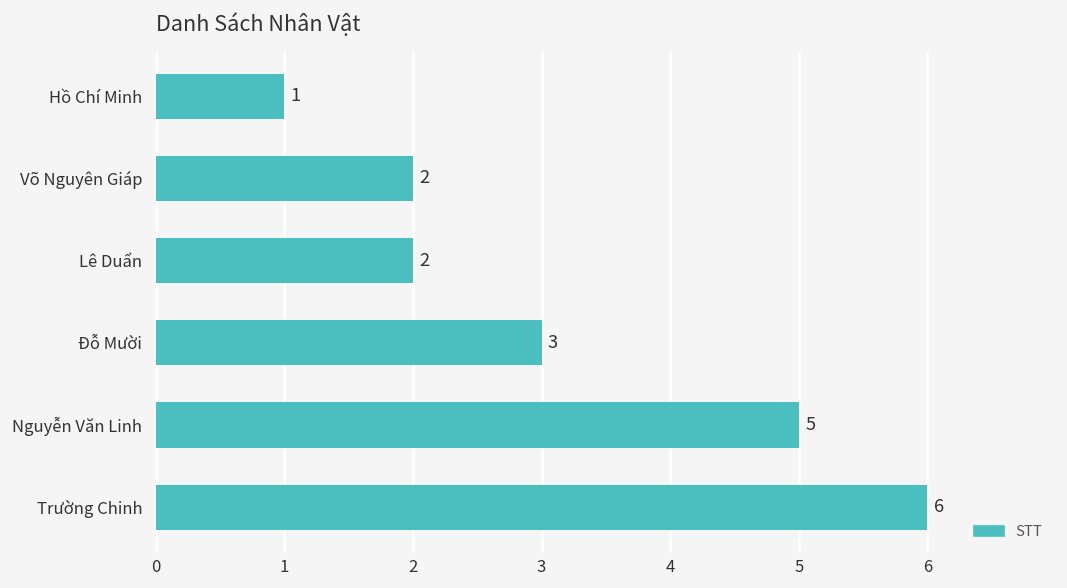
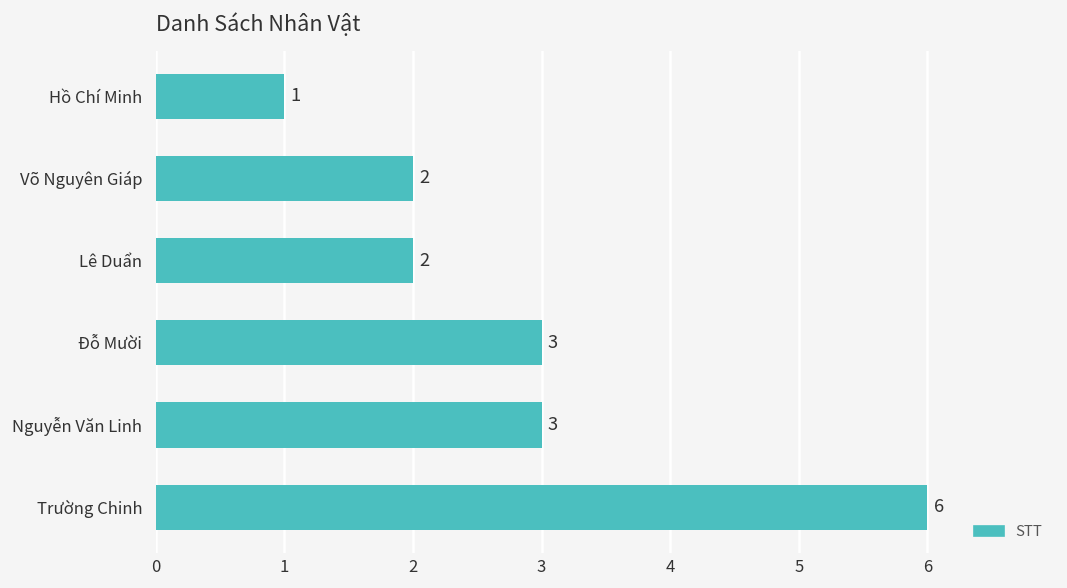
Nguyễn Văn Linh: 5 -> 3
